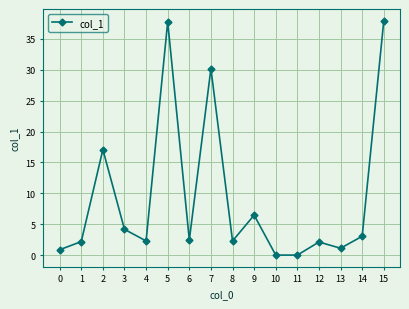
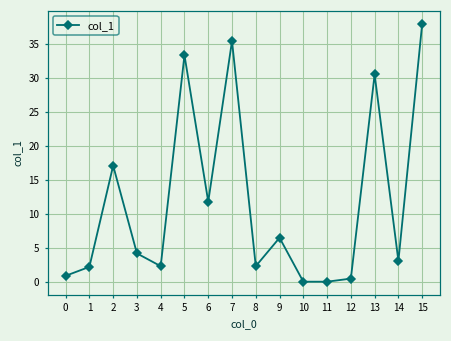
5: 38 -> 33
6: 2 -> 12
7: 30 -> 35
12: 2 -> 0
13: 1 -> 31
